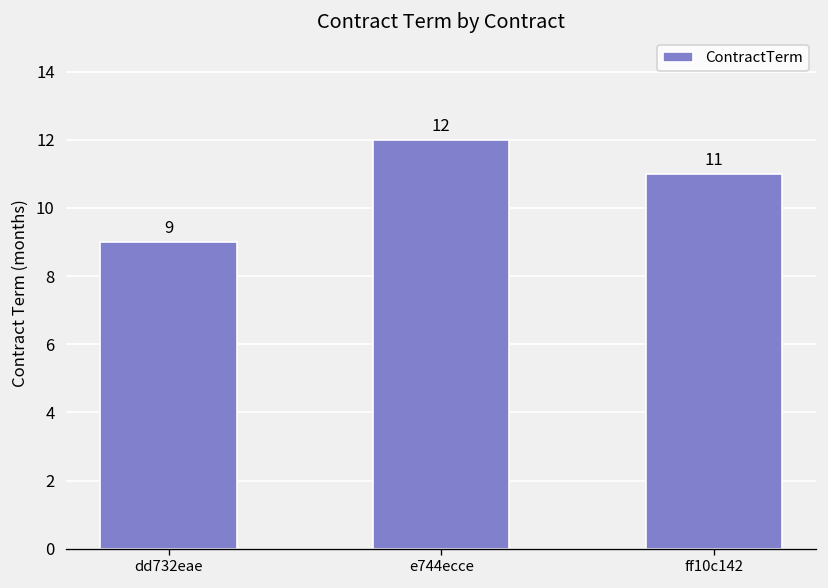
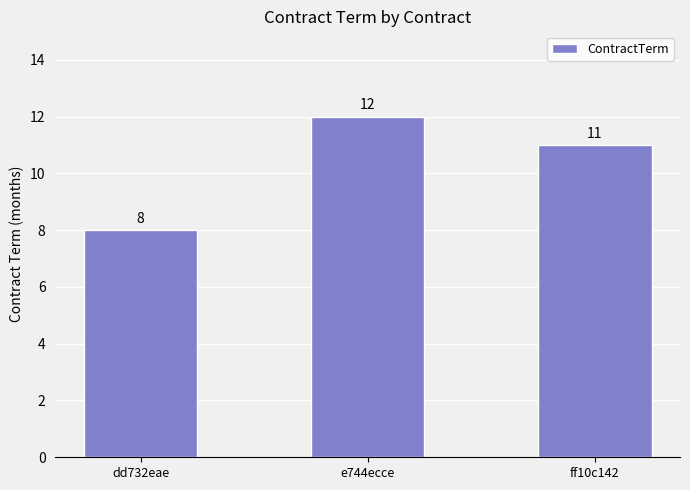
dd732eae: 9 -> 8
